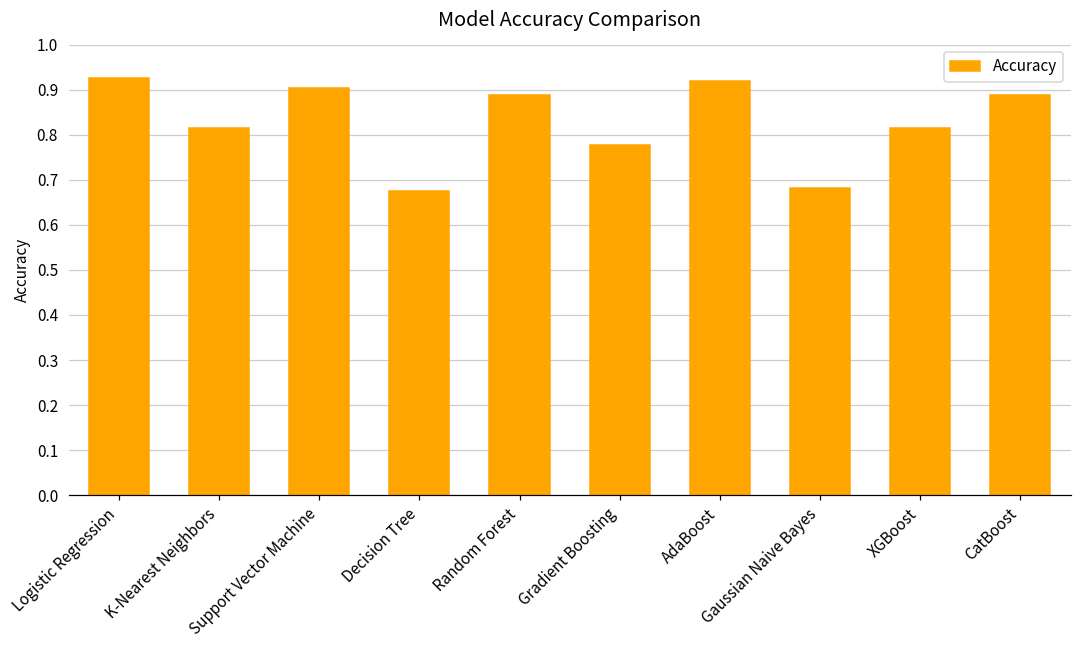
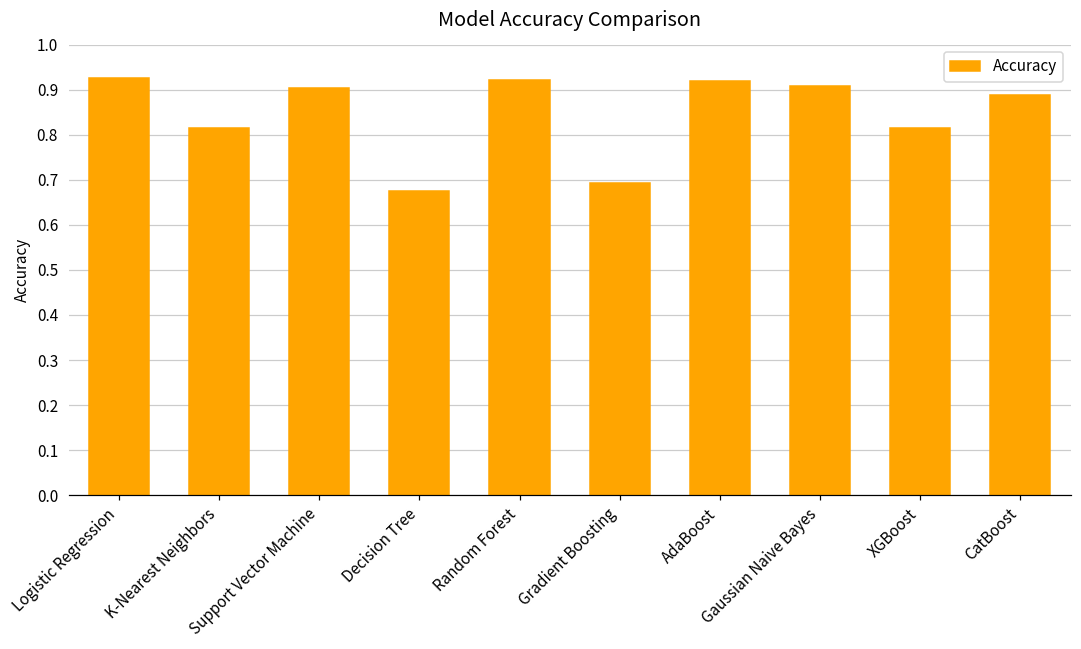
Random Forest: 0.89 -> 0.92
Gradient Boosting: 0.78 -> 0.69
Gaussian Naive Bayes: 0.68 -> 0.91
